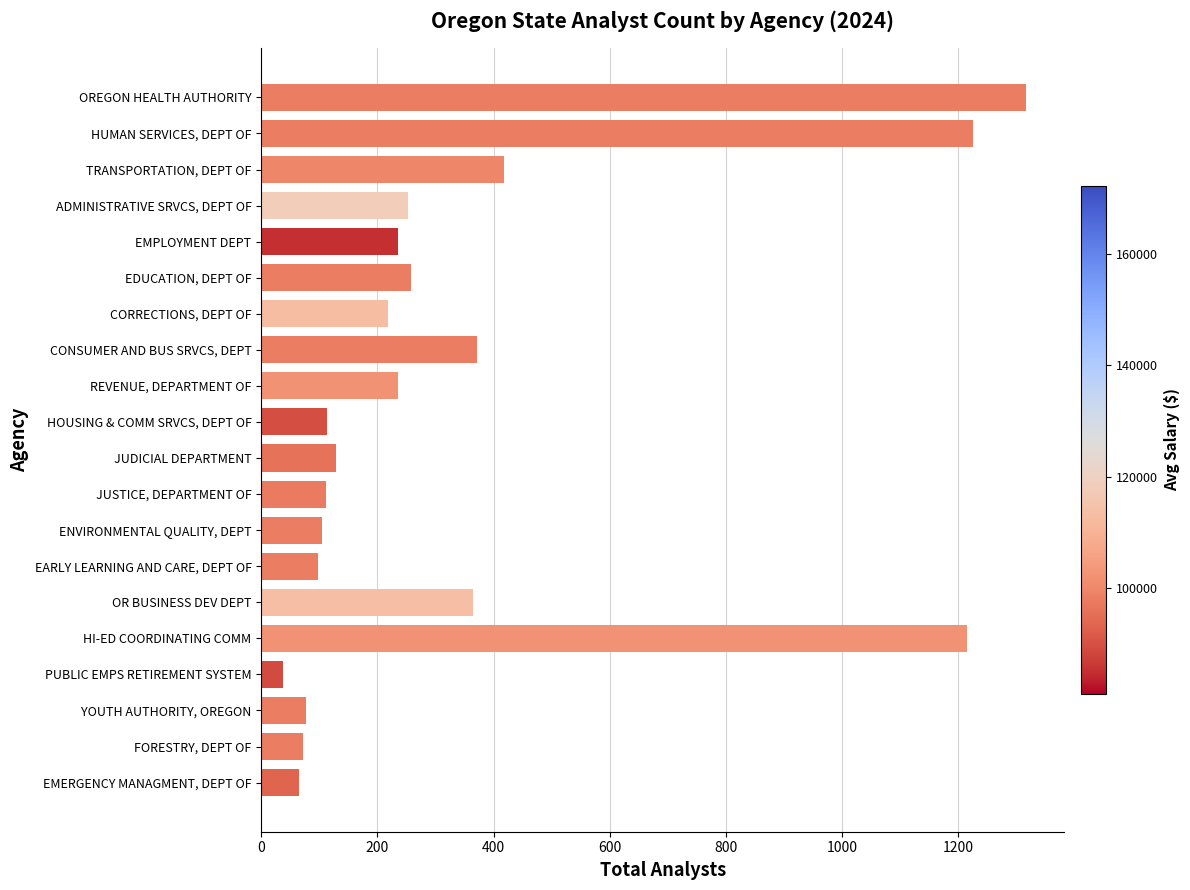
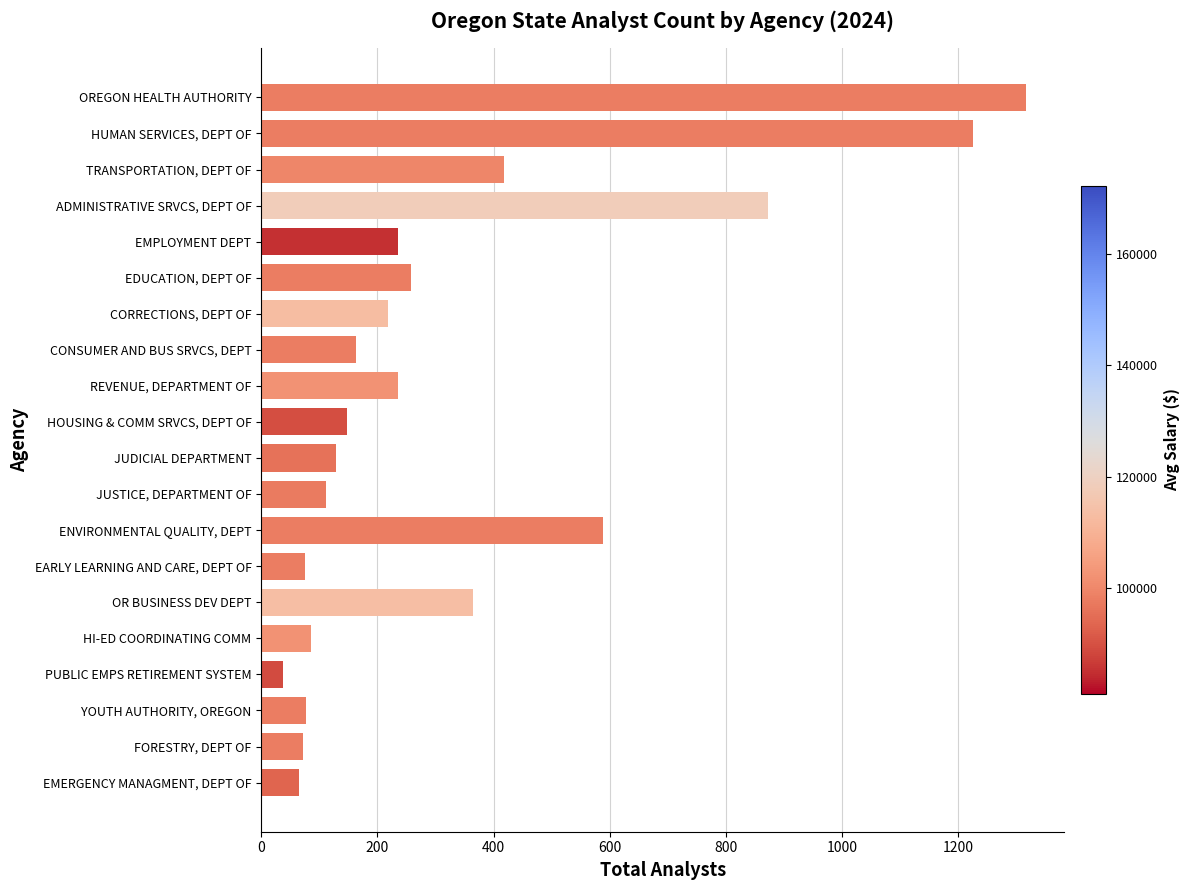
ADMINISTRATIVE SRVCS, DEPT OF: 250 -> 870
CONSUMER AND BUS SRVCS, DEPT: 370 -> 160
HOUSING & COMM SRVCS, DEPT OF: 110 -> 150
ENVIRONMENTAL QUALITY, DEPT: 110 -> 590
EARLY LEARNING AND CARE, DEPT OF: 100 -> 80
HI-ED COORDINATING COMM: 1220 -> 90
